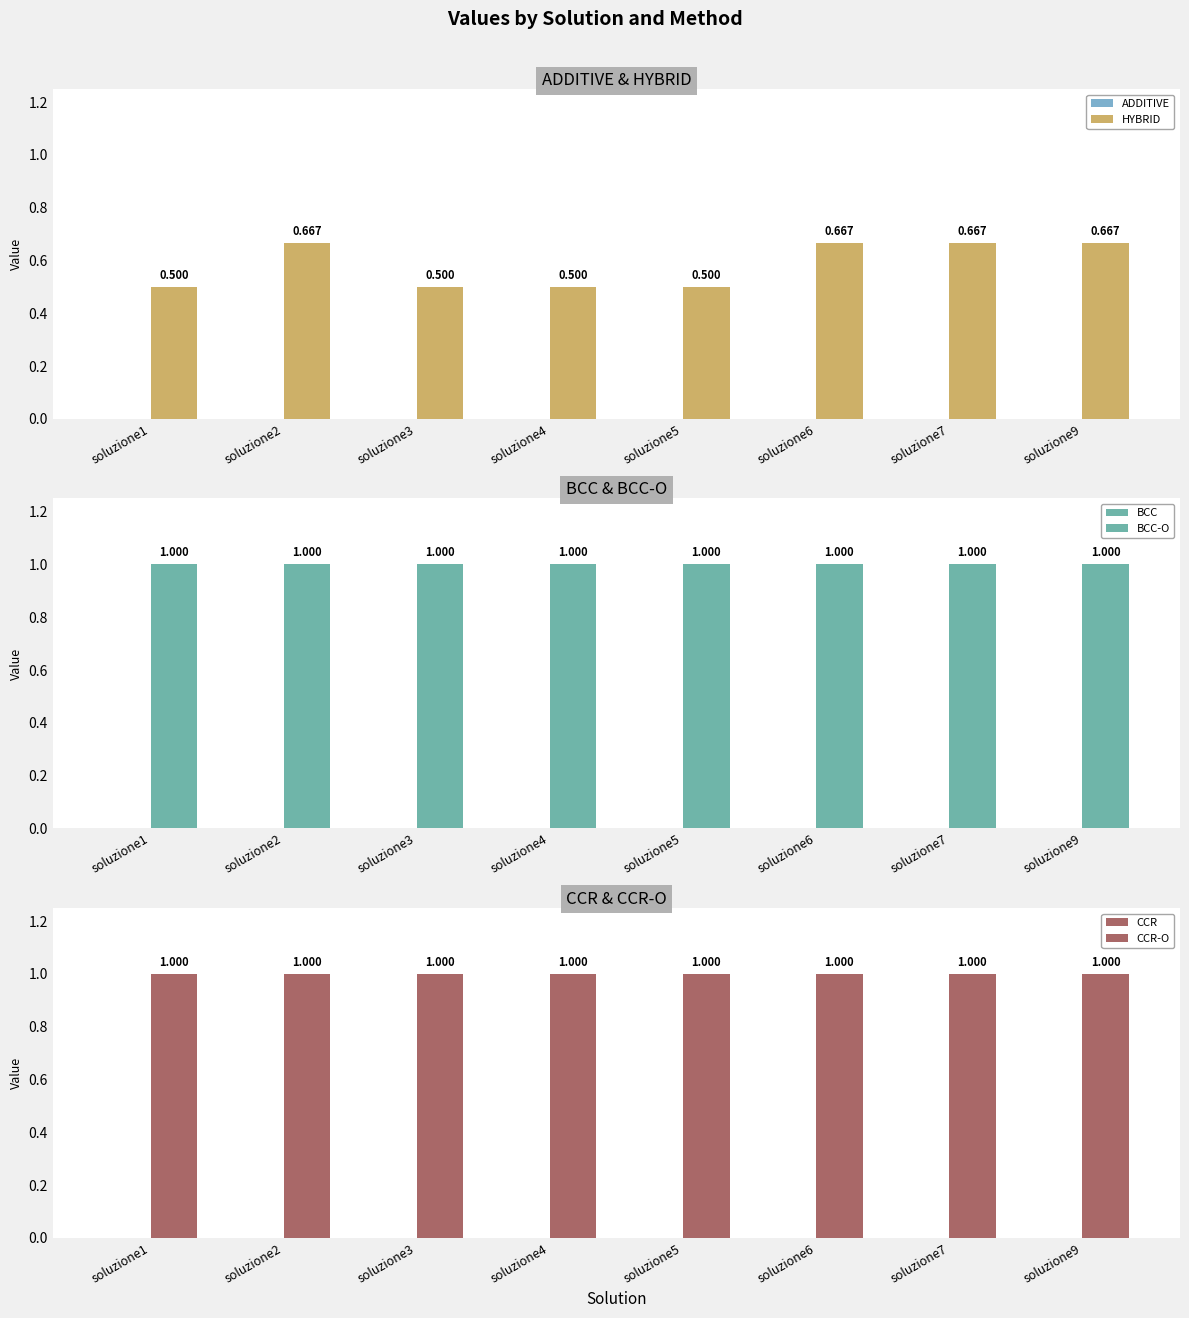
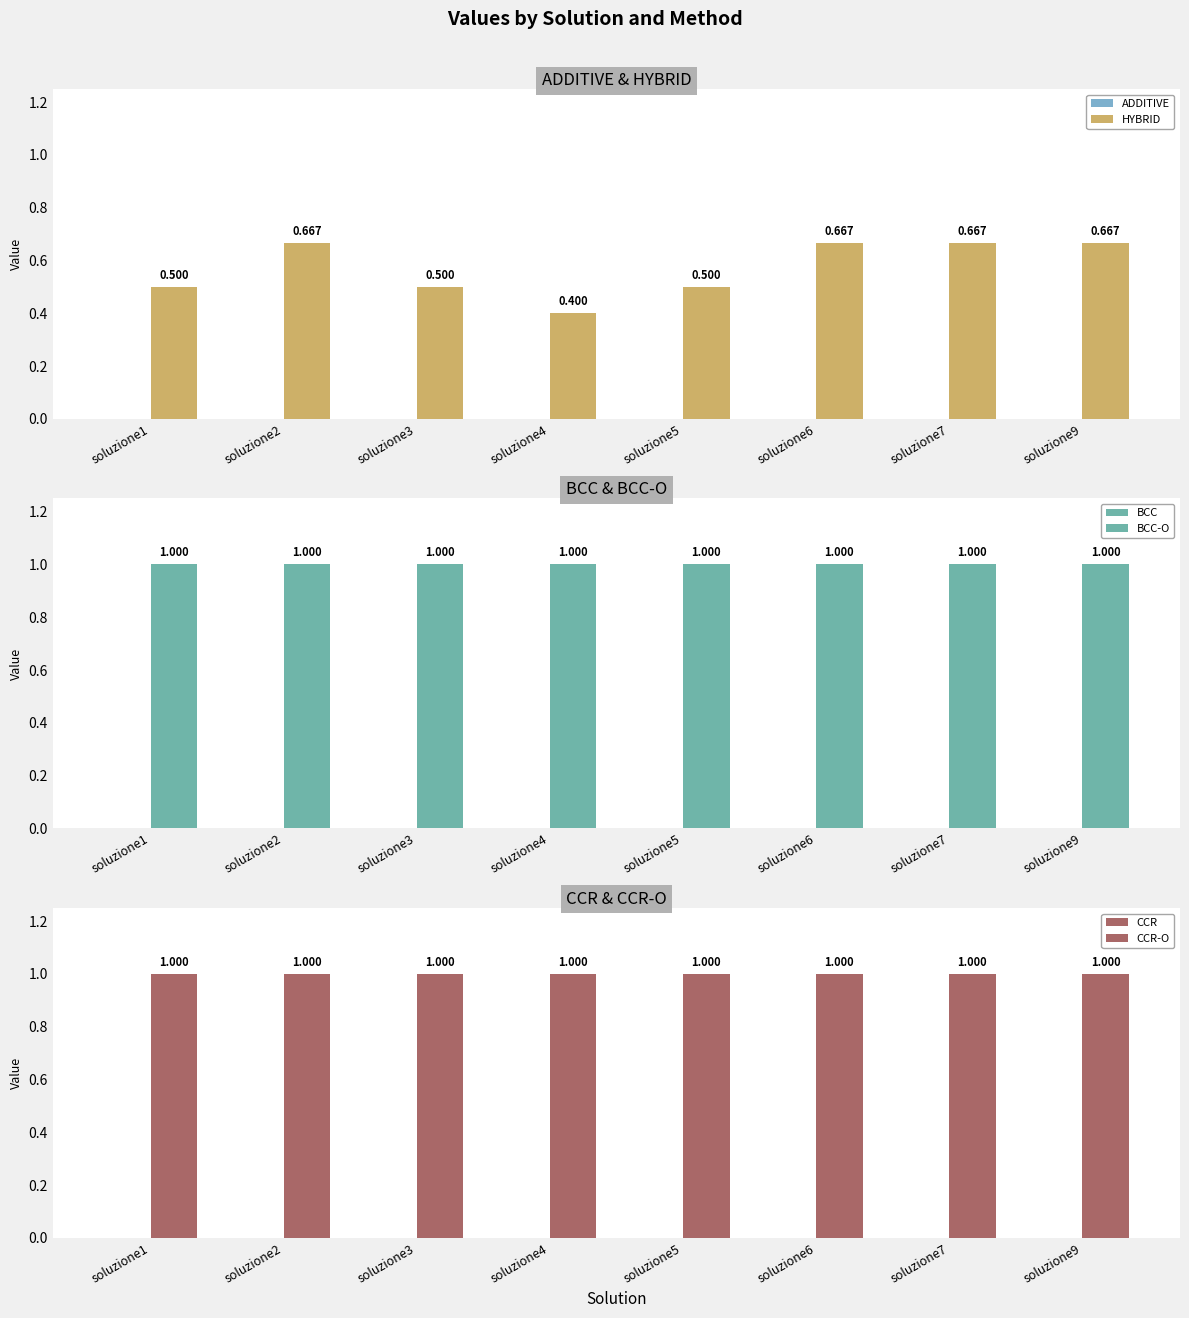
ADDITIVE & HYBRID, HYBRID, soluzione4: 0.500 -> 0.400
